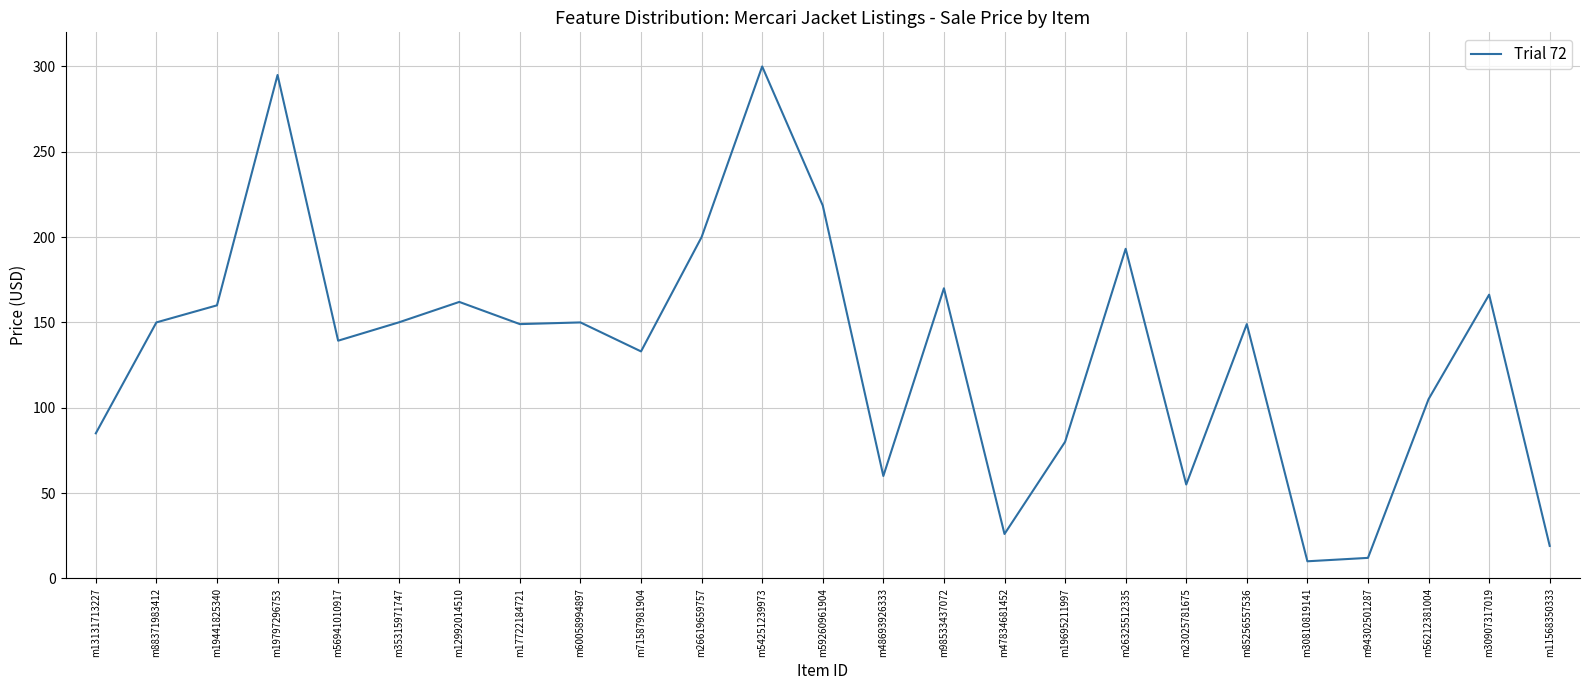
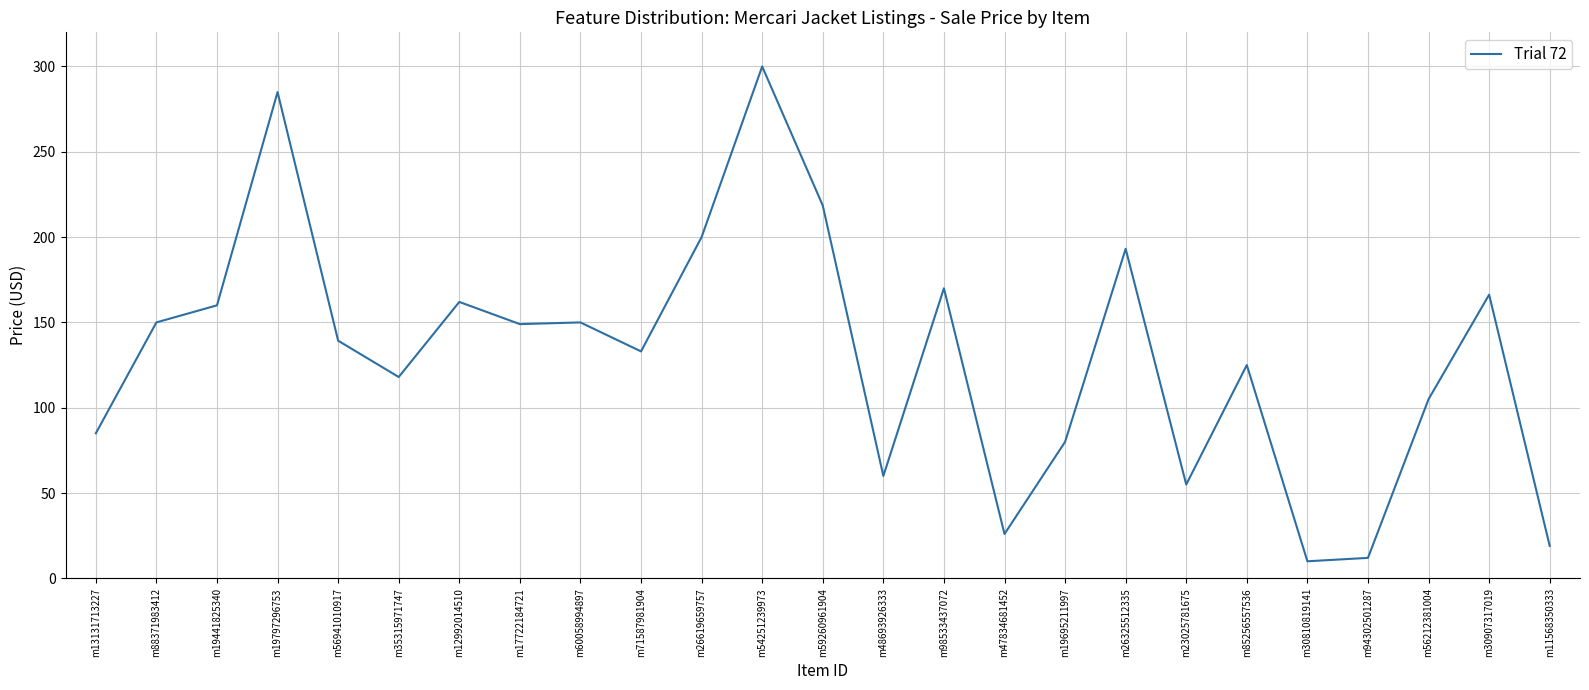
m19797296753: 295 -> 285
m35315971747: 150 -> 118
m85256557536: 149 -> 125
